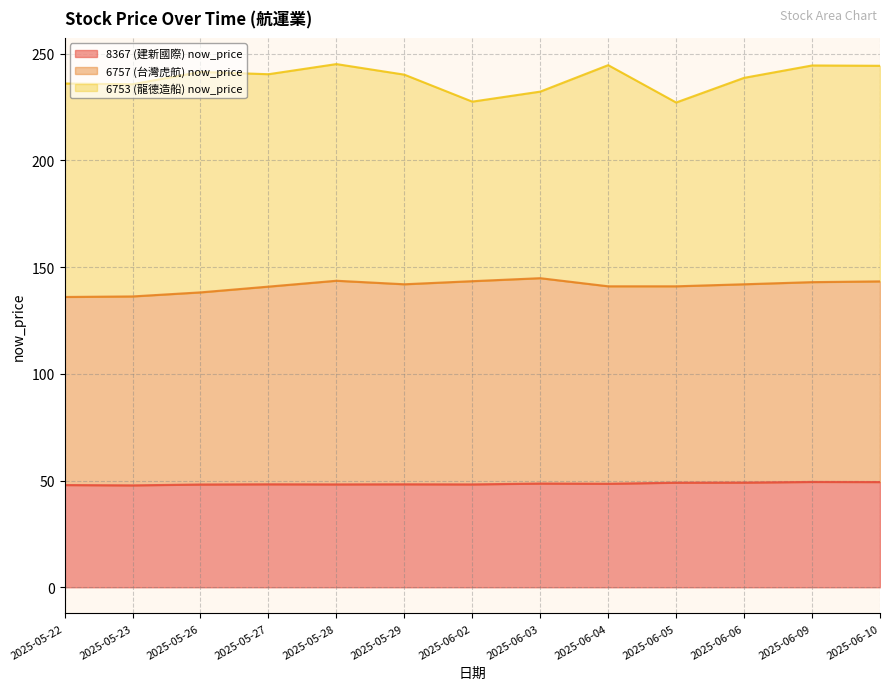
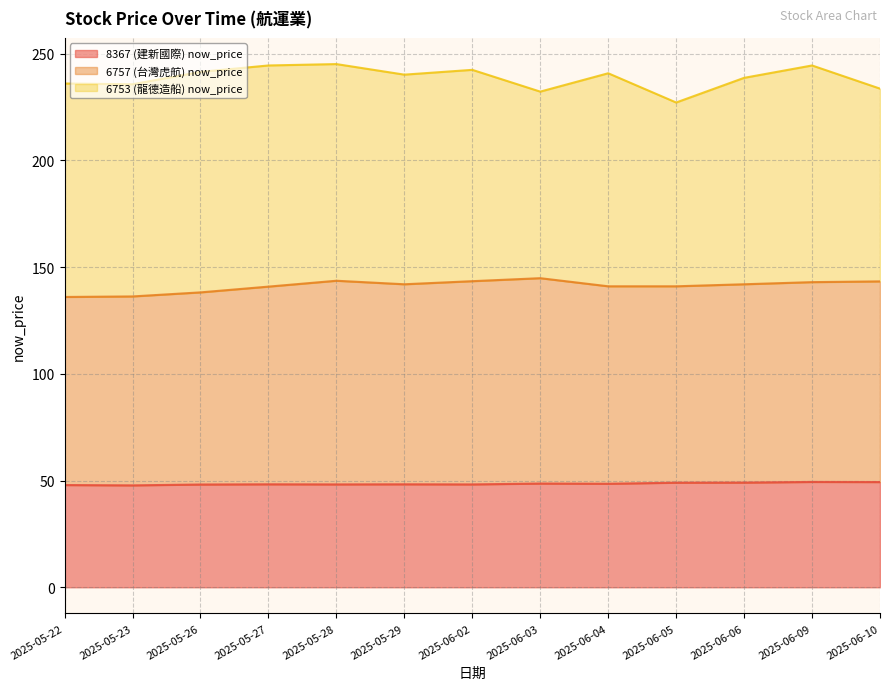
6753 (龍德造船) now_price, 2025-05-27: 100 -> 104
6753 (龍德造船) now_price, 2025-06-02: 84 -> 99
6753 (龍德造船) now_price, 2025-06-04: 104 -> 100
6753 (龍德造船) now_price, 2025-06-10: 101 -> 90
